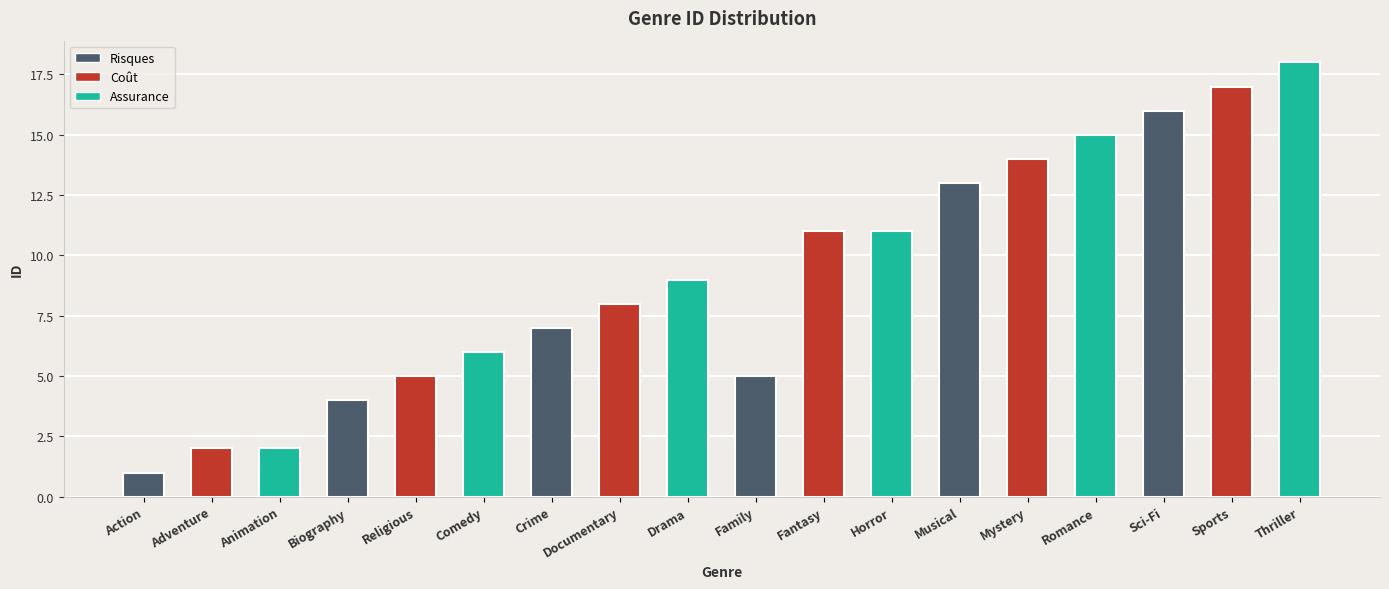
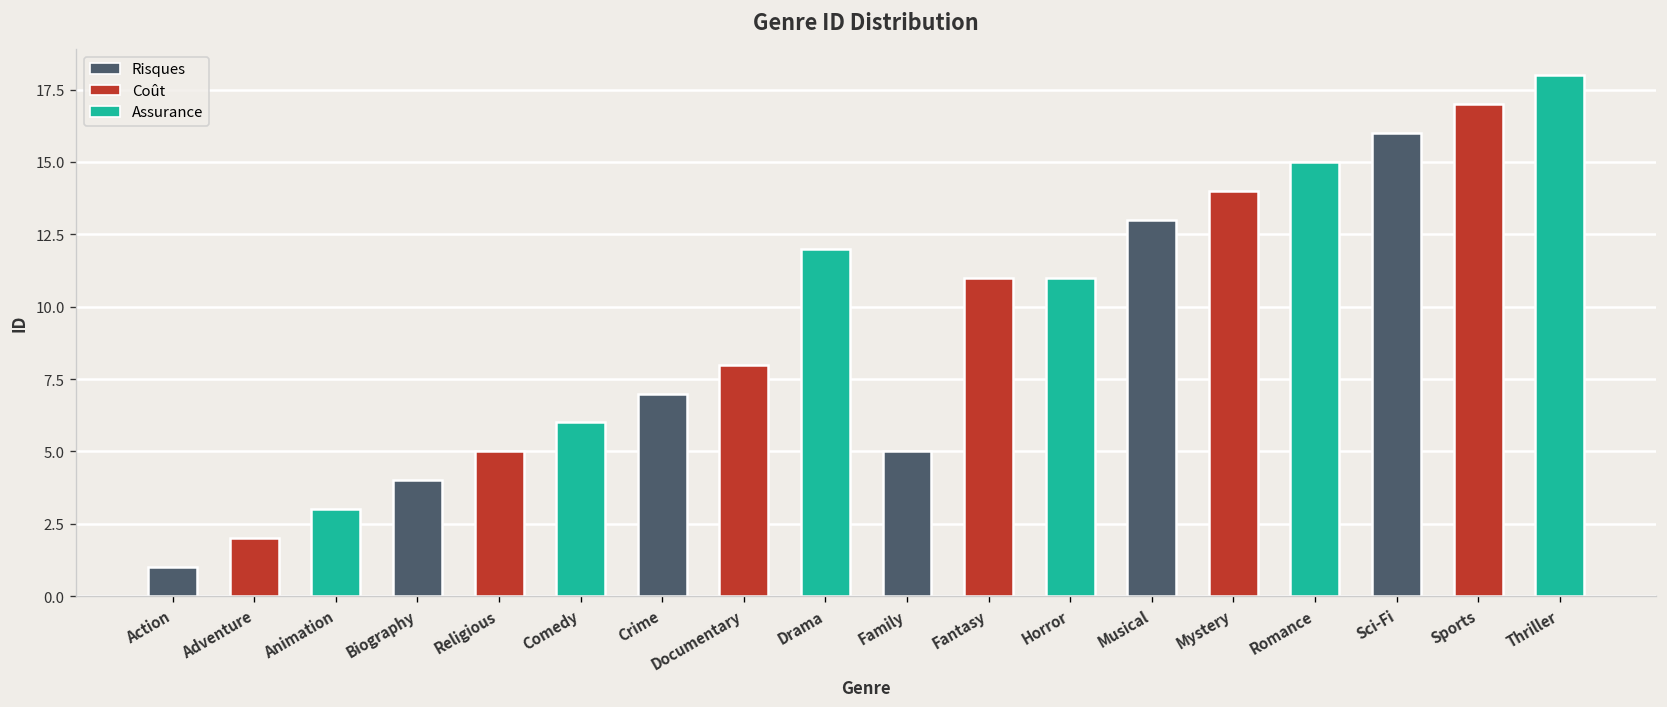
Animation: 2 -> 3
Drama: 9 -> 12
